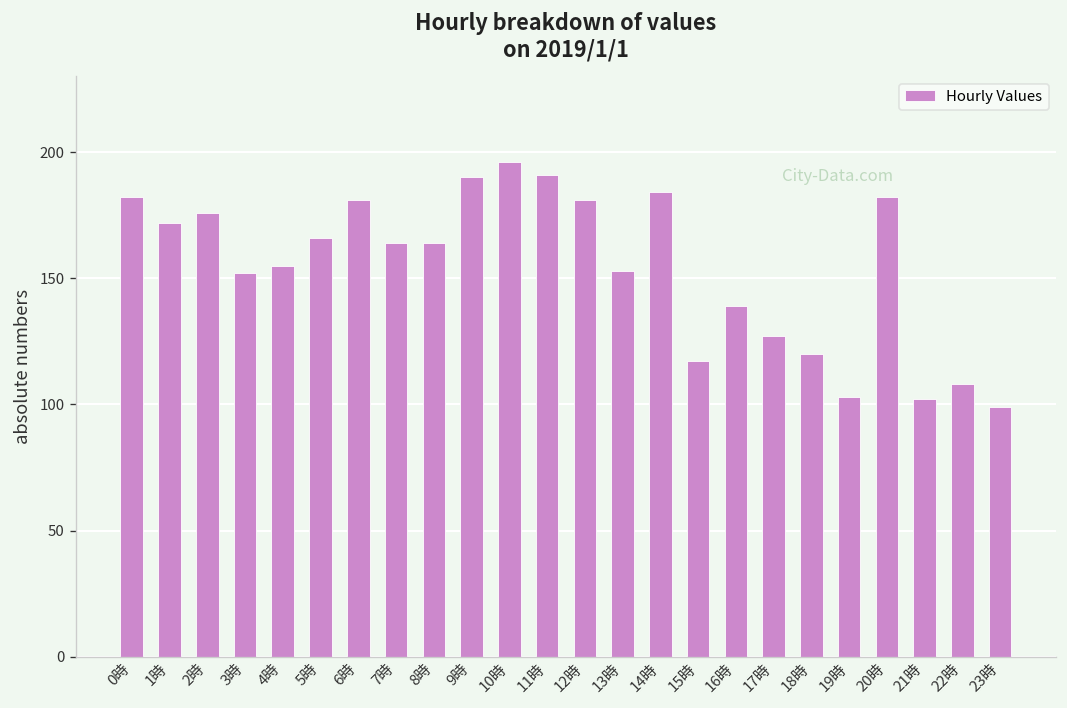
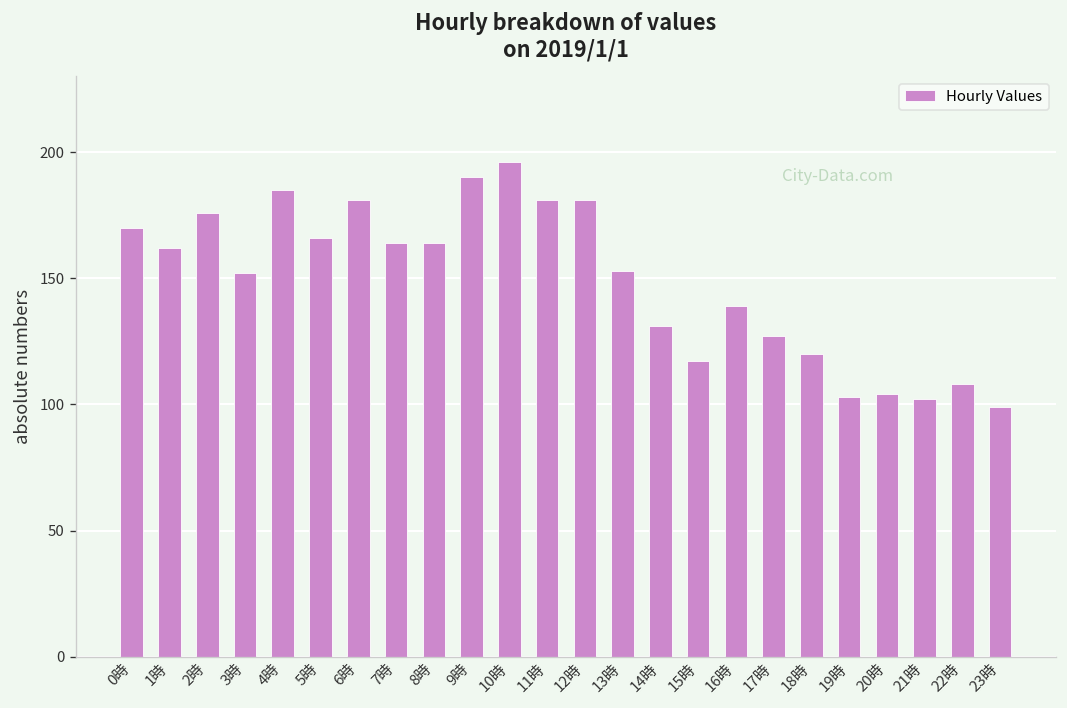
0時: 182 -> 170
1時: 172 -> 162
4時: 155 -> 185
11時: 191 -> 181
14時: 184 -> 131
20時: 182 -> 104
